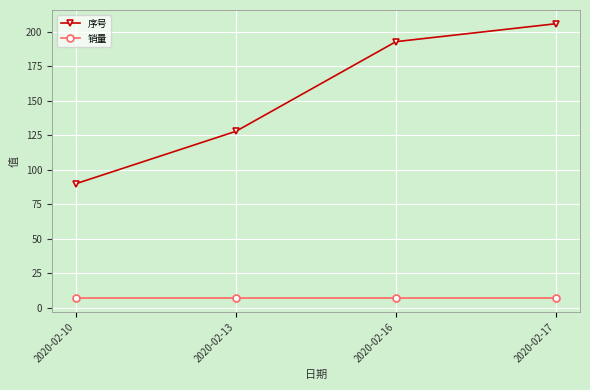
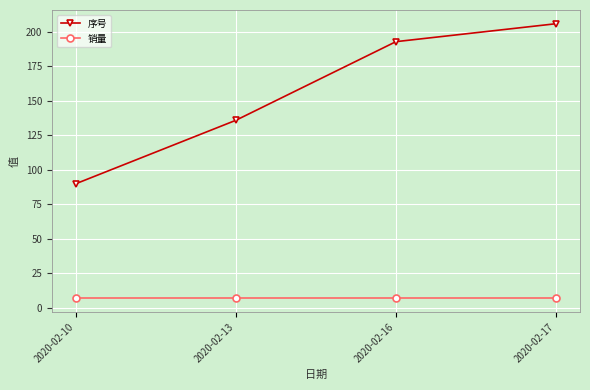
序号, 2020-02-13: 128 -> 136
